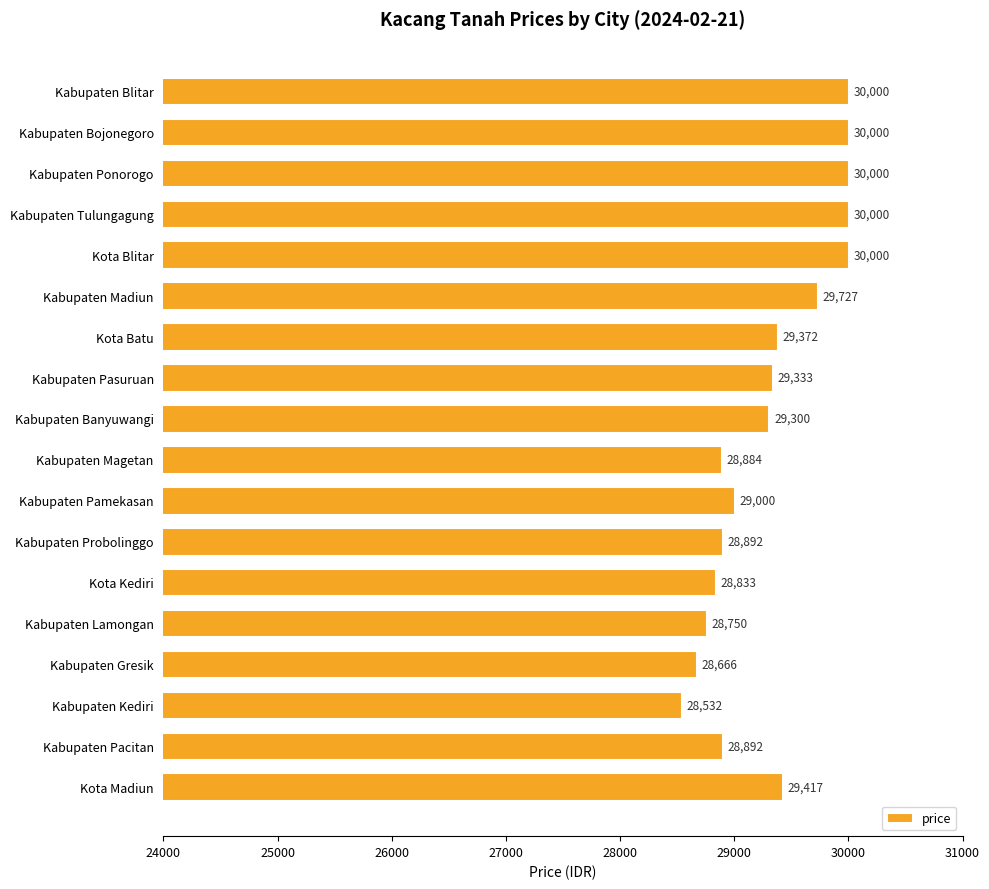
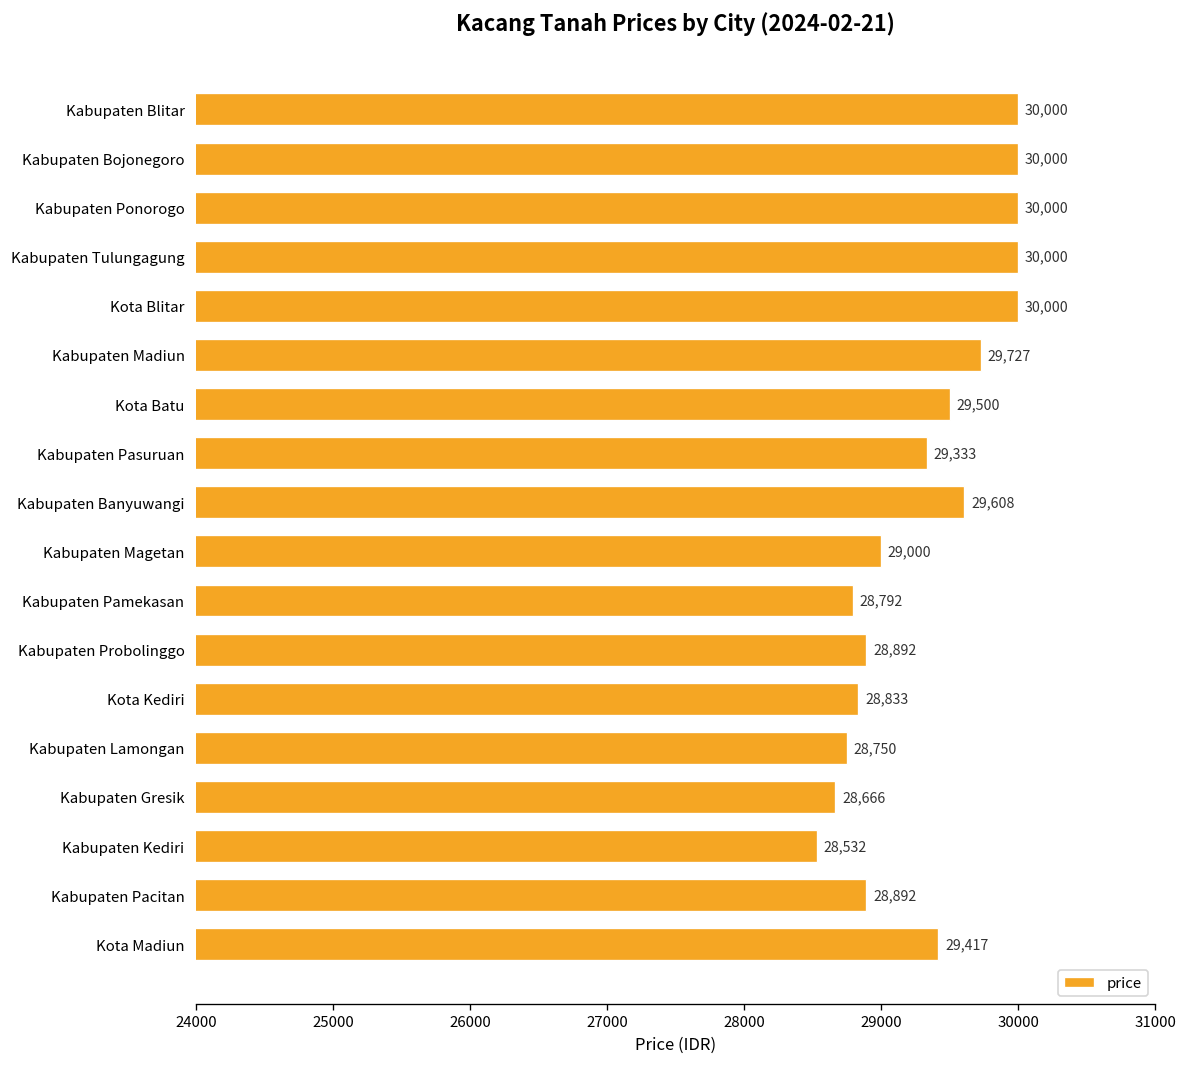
Kota Batu: 29,372 -> 29,500
Kabupaten Banyuwangi: 29,300 -> 29,608
Kabupaten Magetan: 28,884 -> 29,000
Kabupaten Pamekasan: 29,000 -> 28,792
